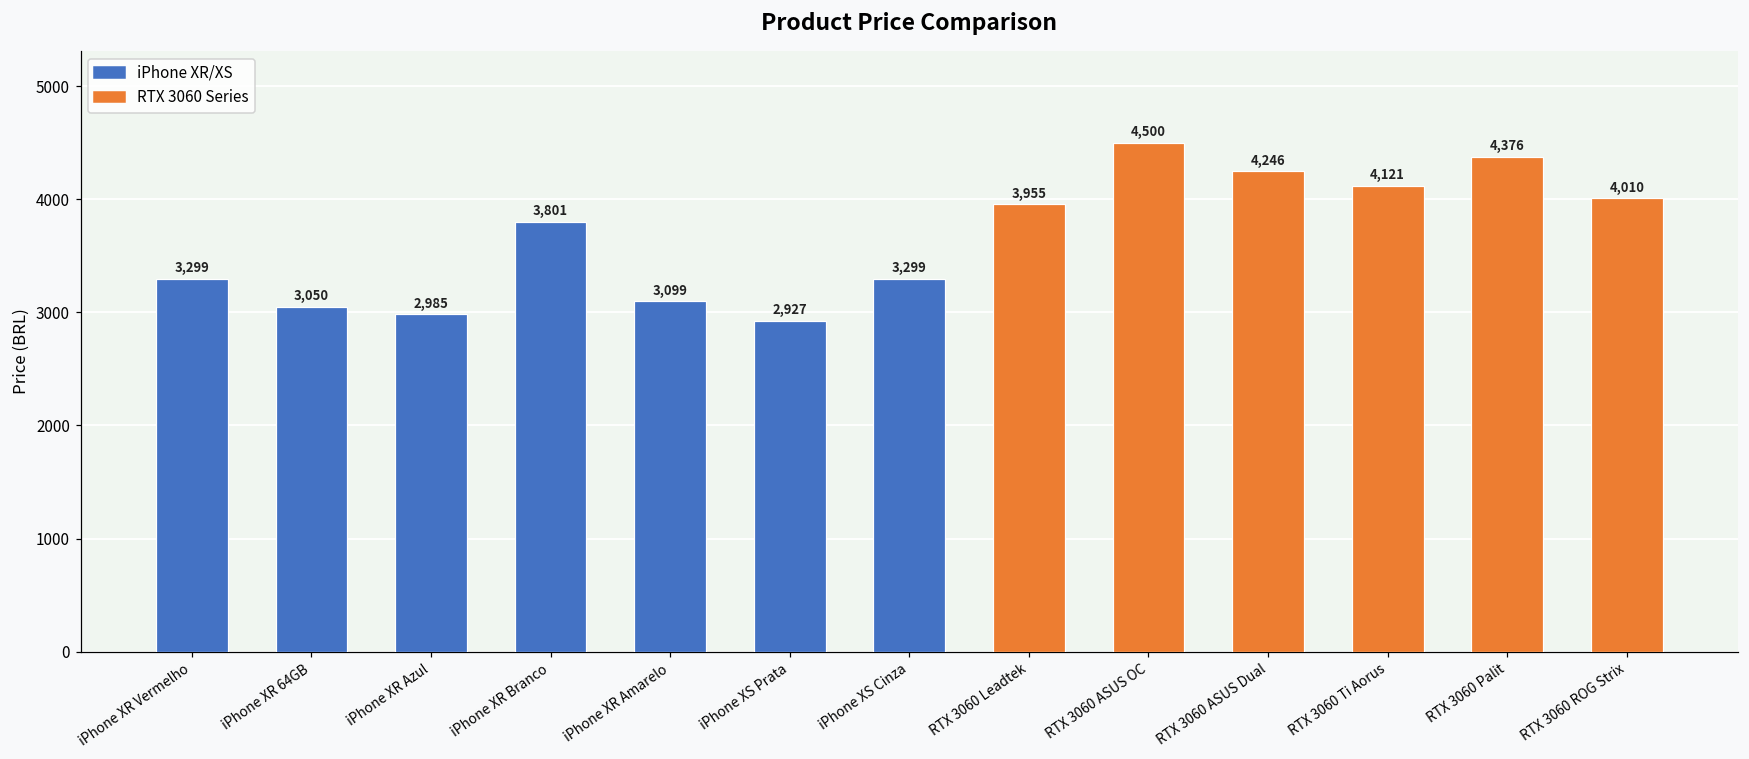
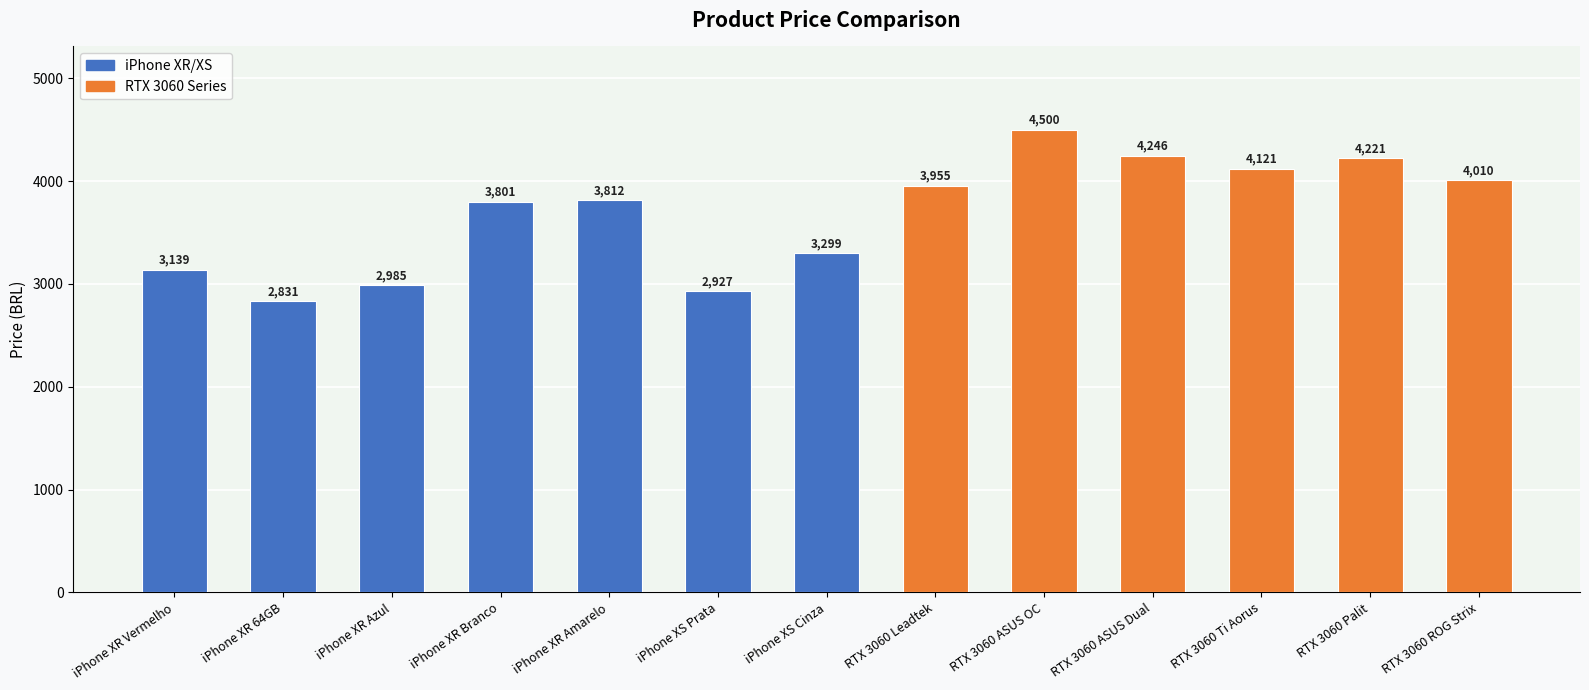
iPhone XR Vermelho: 3,299 -> 3,139
iPhone XR 64GB: 3,050 -> 2,831
iPhone XR Amarelo: 3,099 -> 3,812
RTX 3060 Palit: 4,376 -> 4,221
